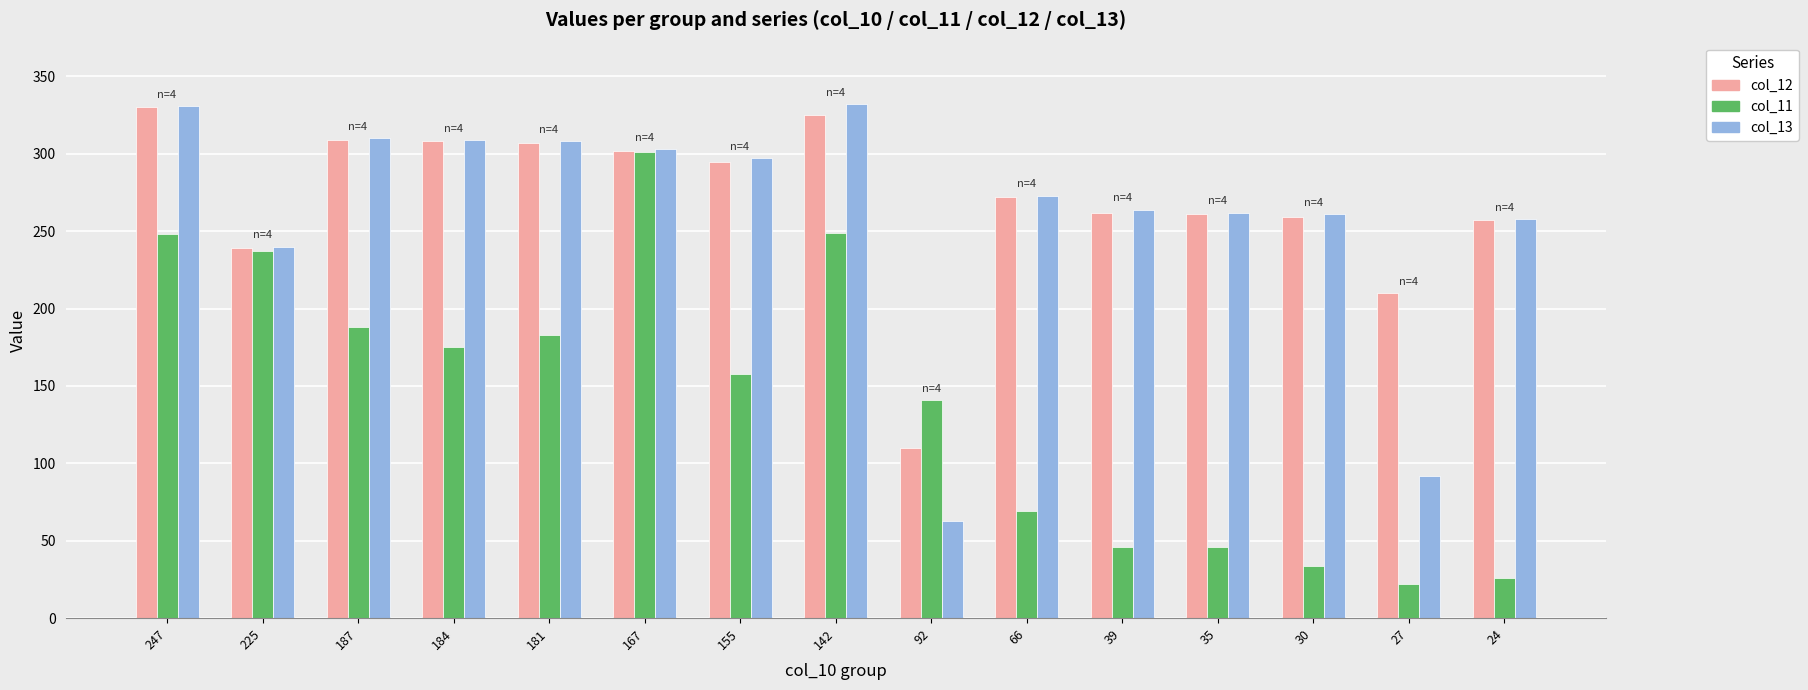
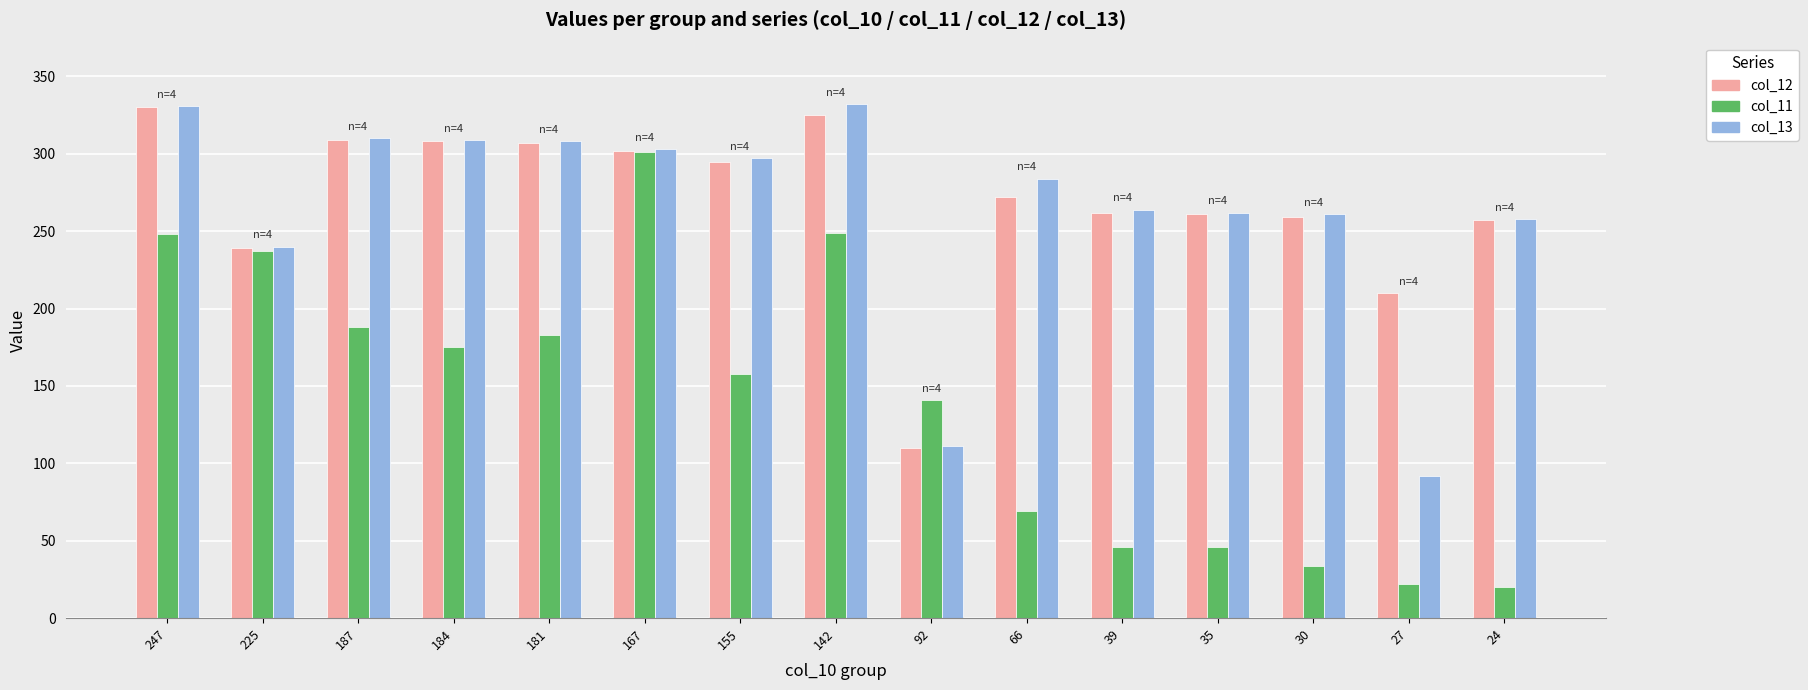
col_13, 92: 63 -> 111
col_13, 66: 273 -> 284
col_11, 24: 26 -> 20
